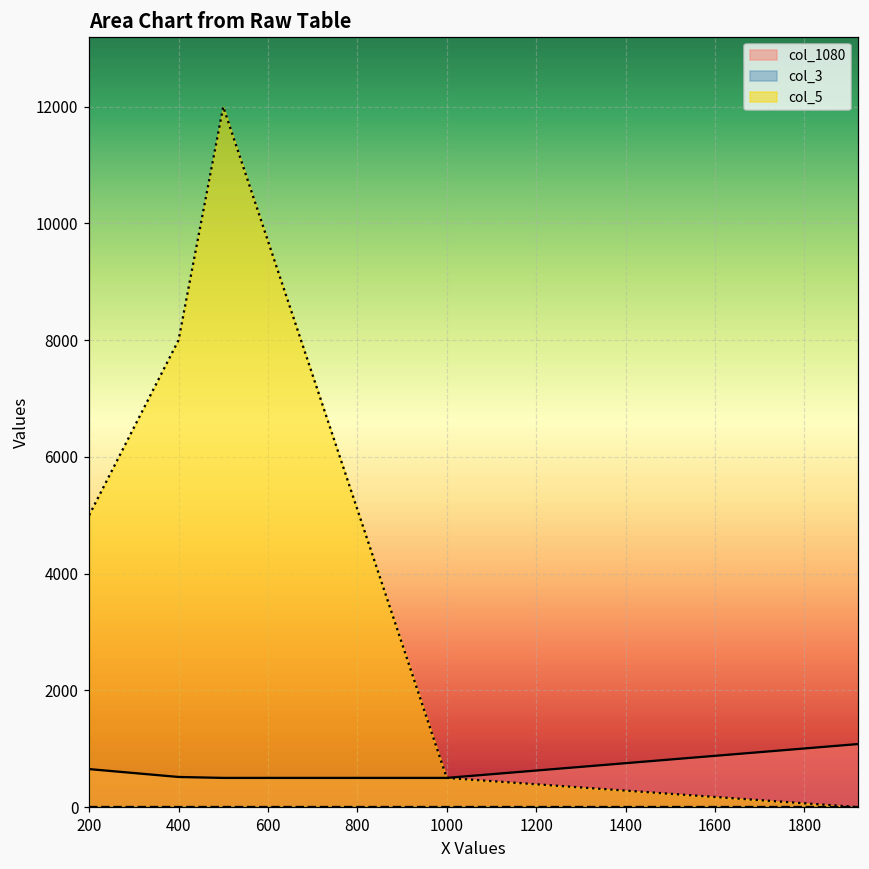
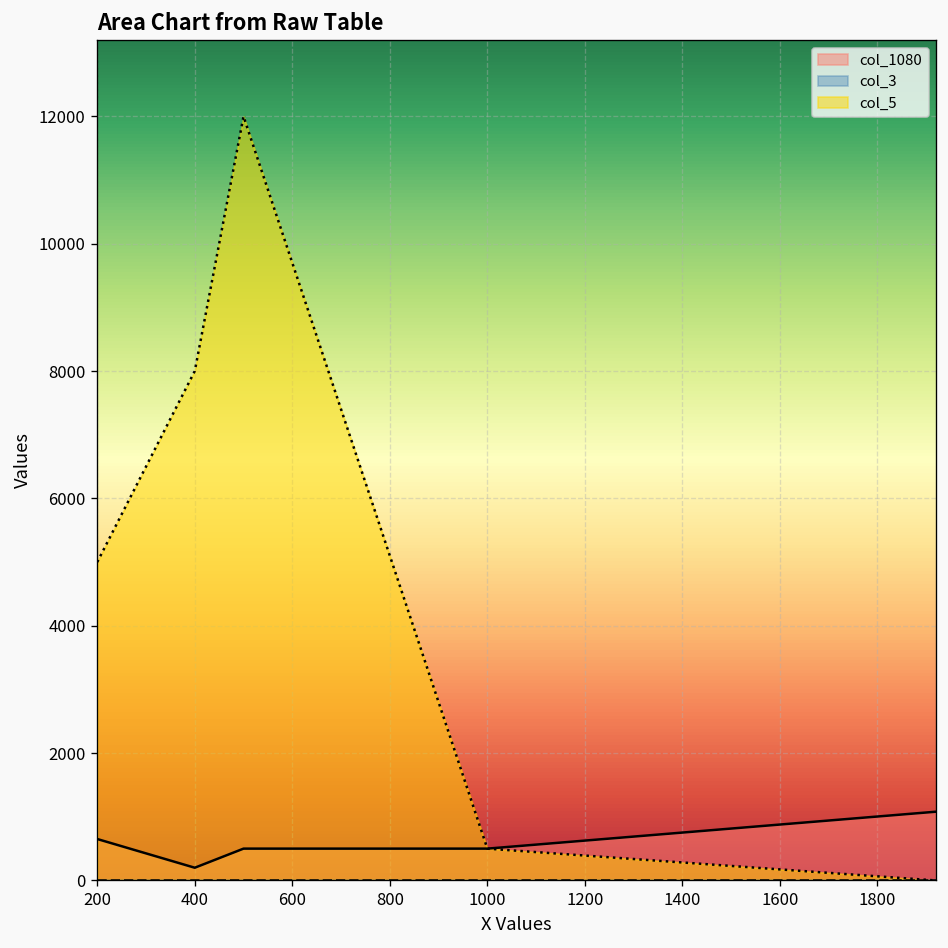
col_1080, 400: 500 -> 200
